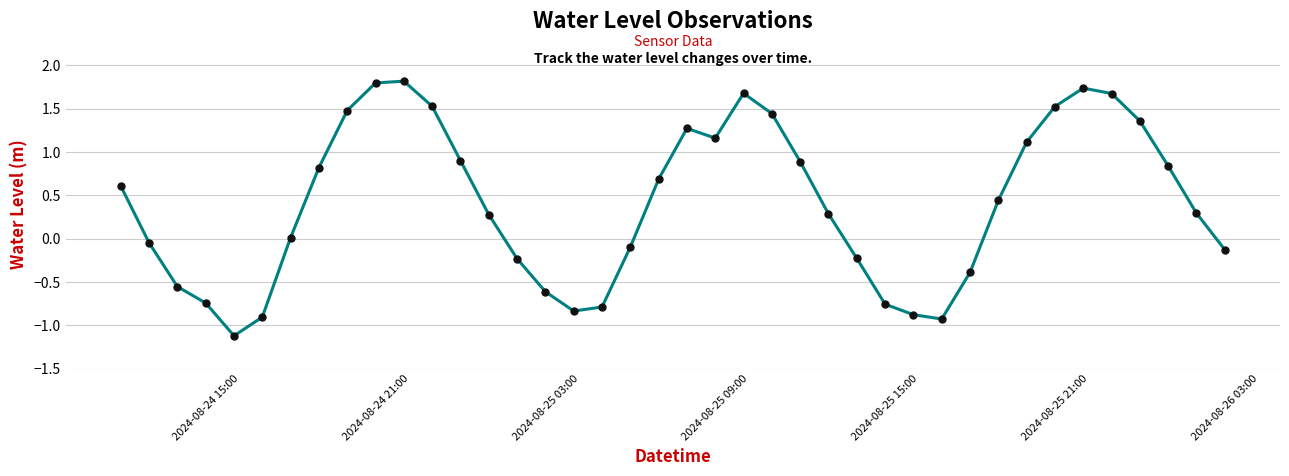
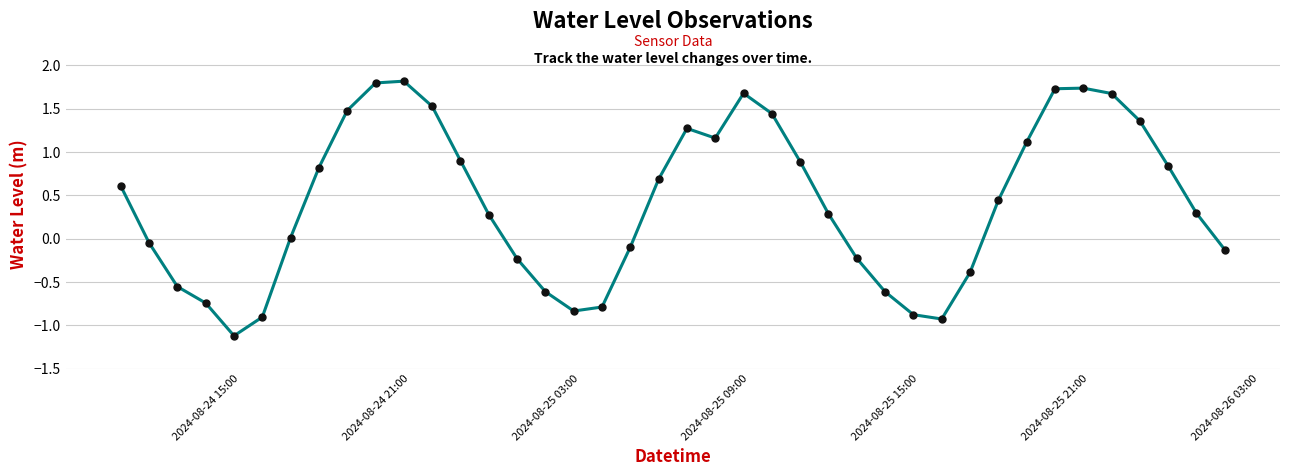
2024-08-25 15:00: -0.8 -> -0.6
2024-08-25 21:00: 1.5 -> 1.7
